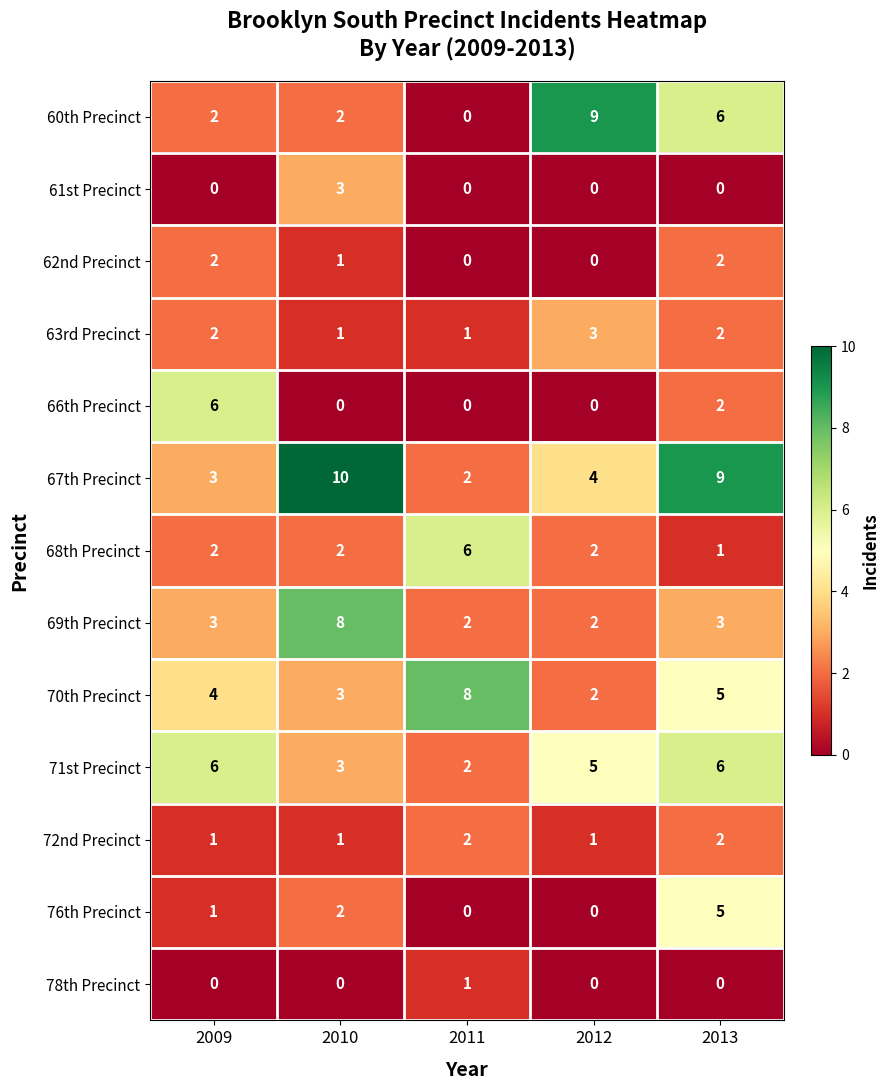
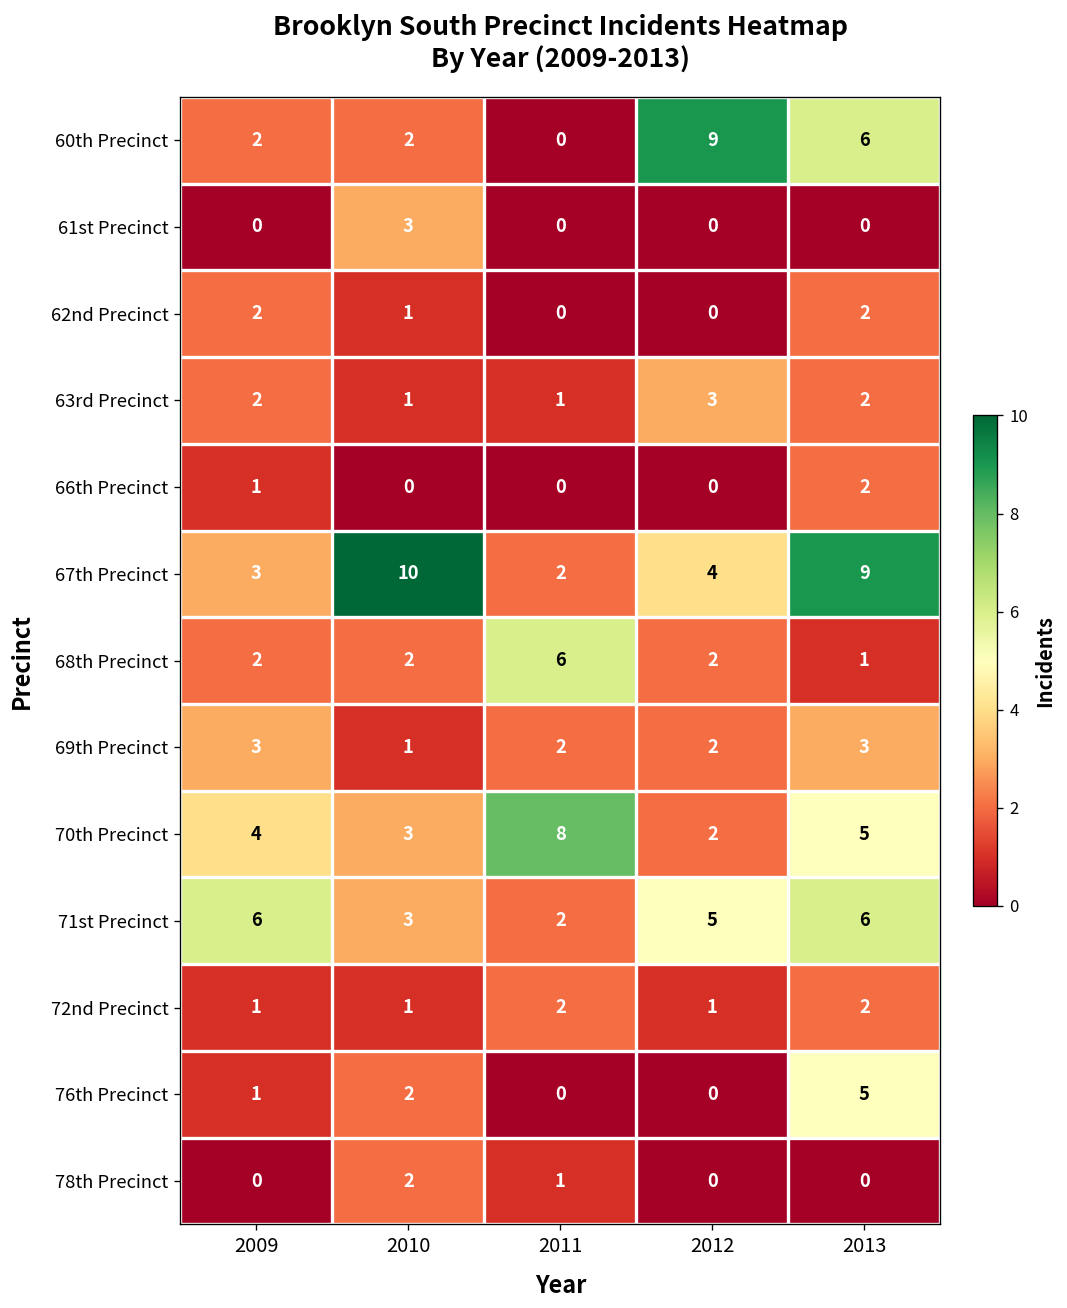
66th Precinct, 2009: 6 -> 1
69th Precinct, 2010: 8 -> 1
78th Precinct, 2010: 0 -> 2
